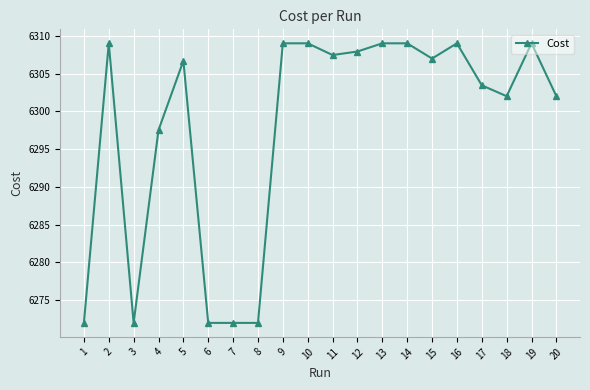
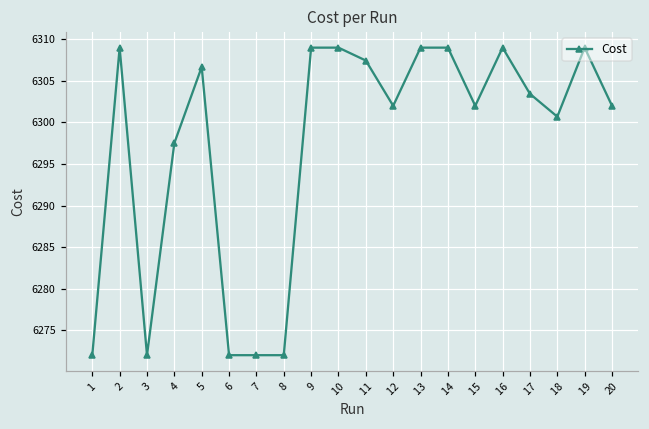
12: 6308 -> 6302
15: 6307 -> 6302
18: 6302 -> 6301
